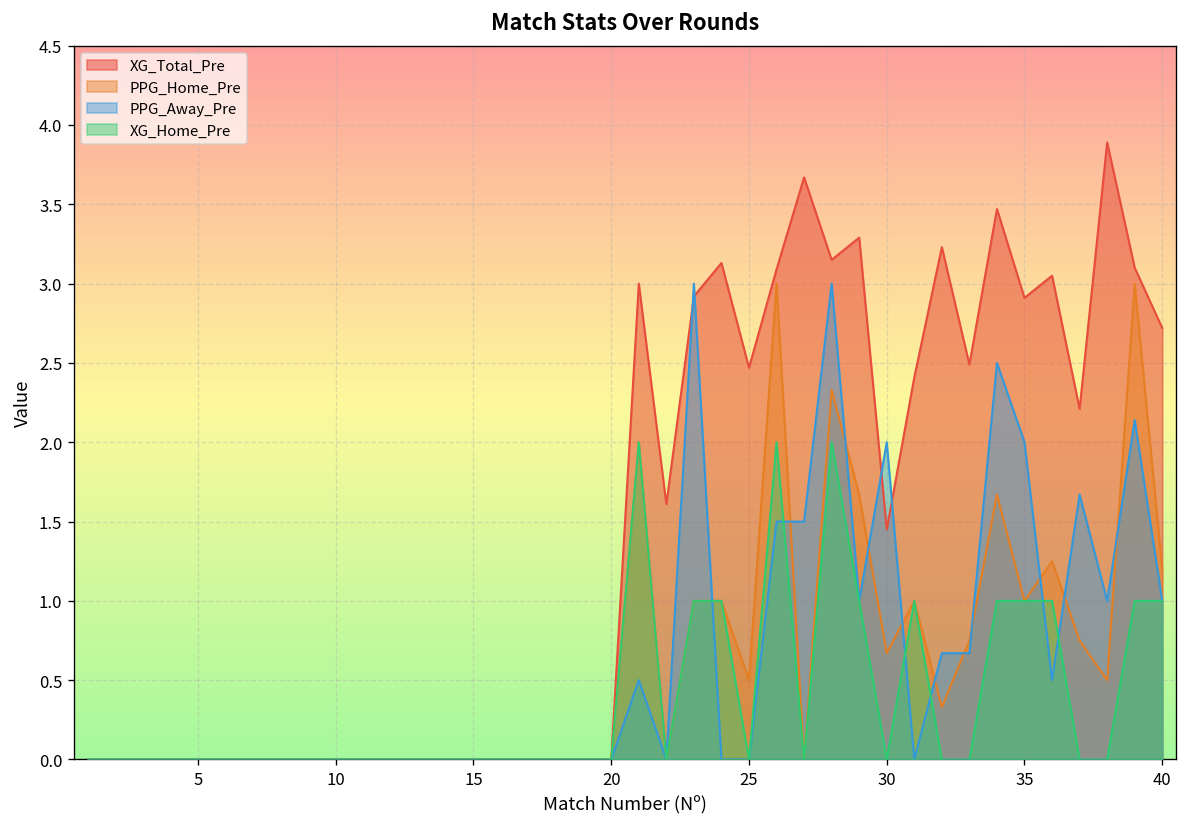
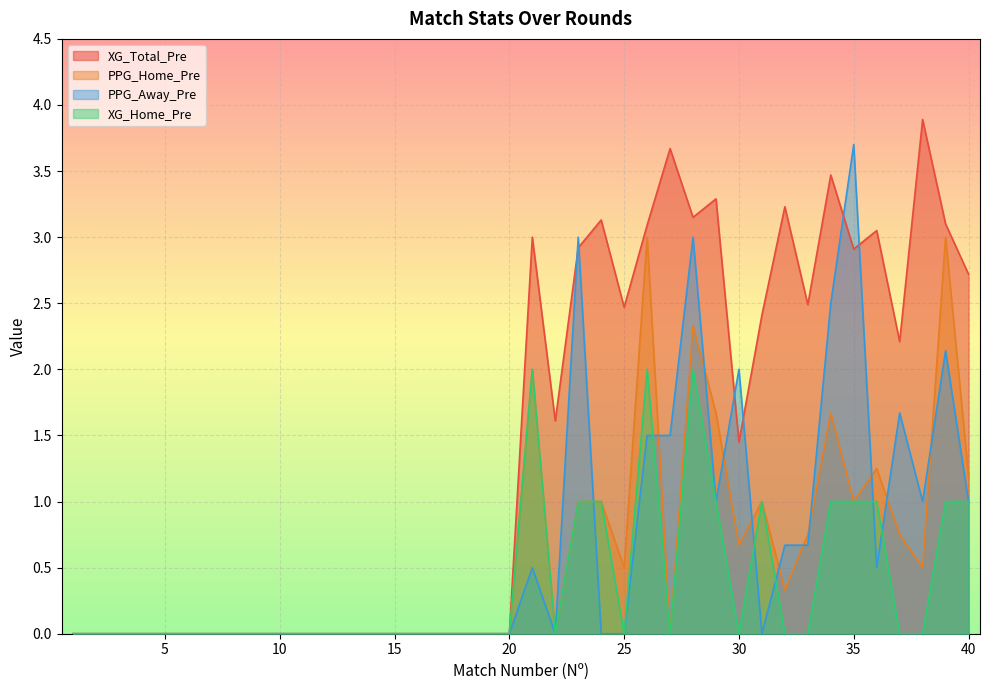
PPG_Away_Pre, 35: 2.0 -> 3.7
